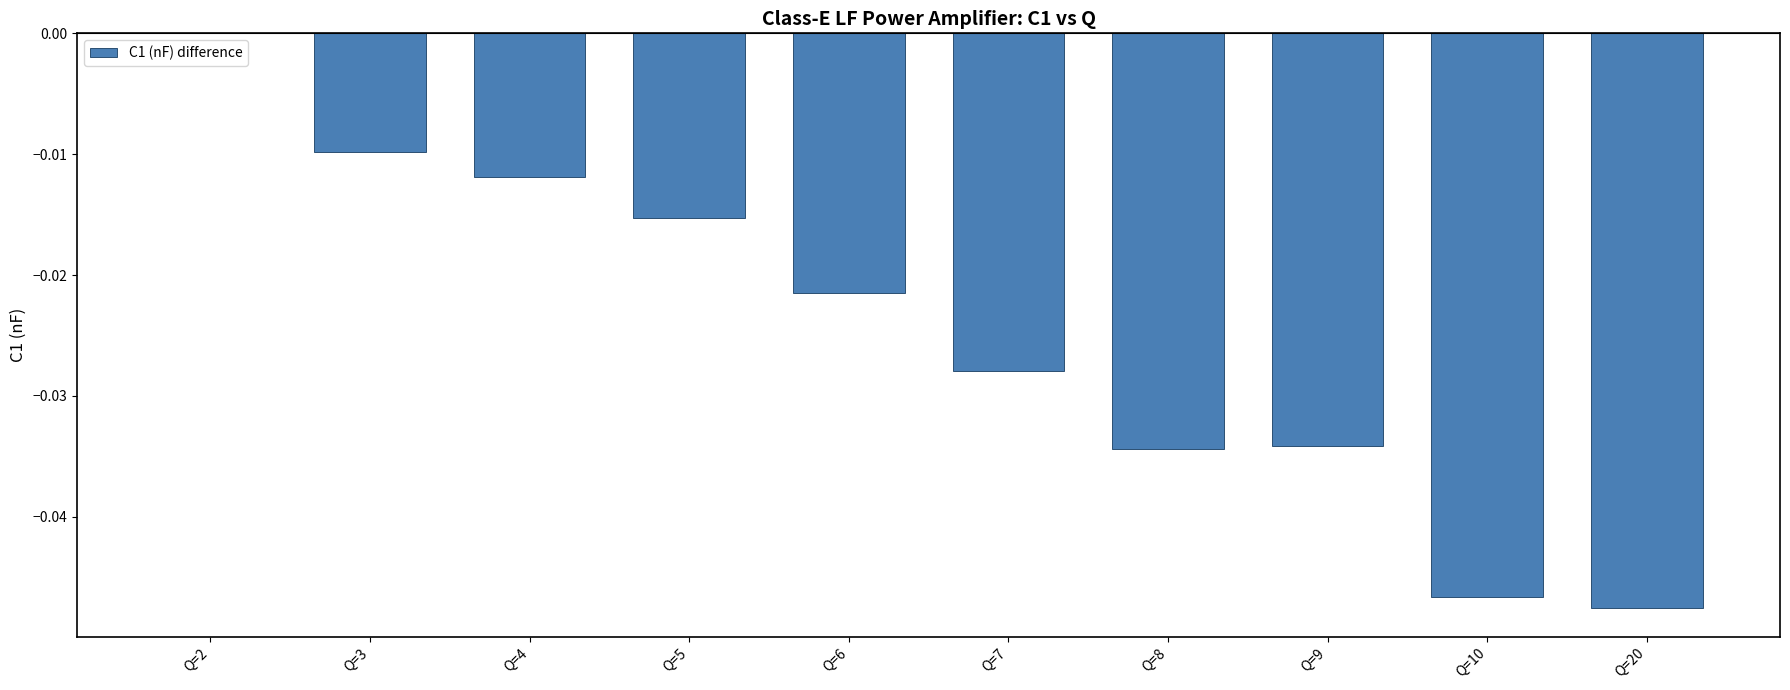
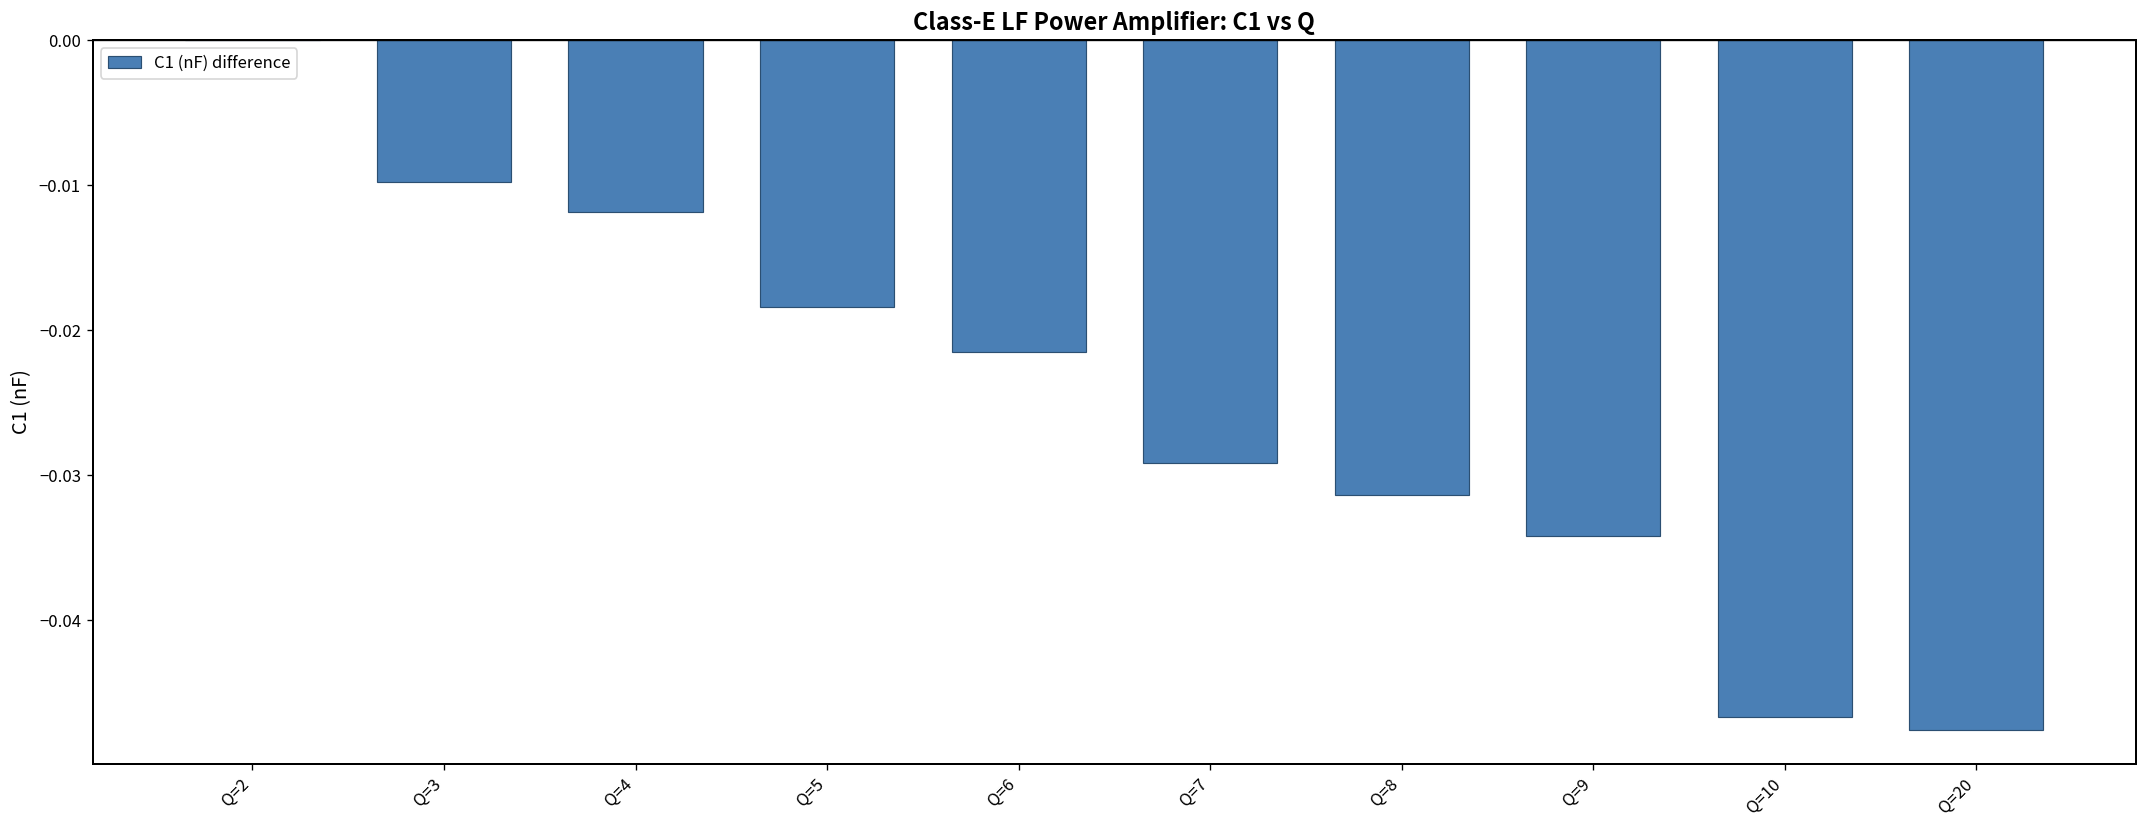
Q=5: -0.0153 -> -0.0184
Q=7: -0.0280 -> -0.0292
Q=8: -0.0344 -> -0.0314
